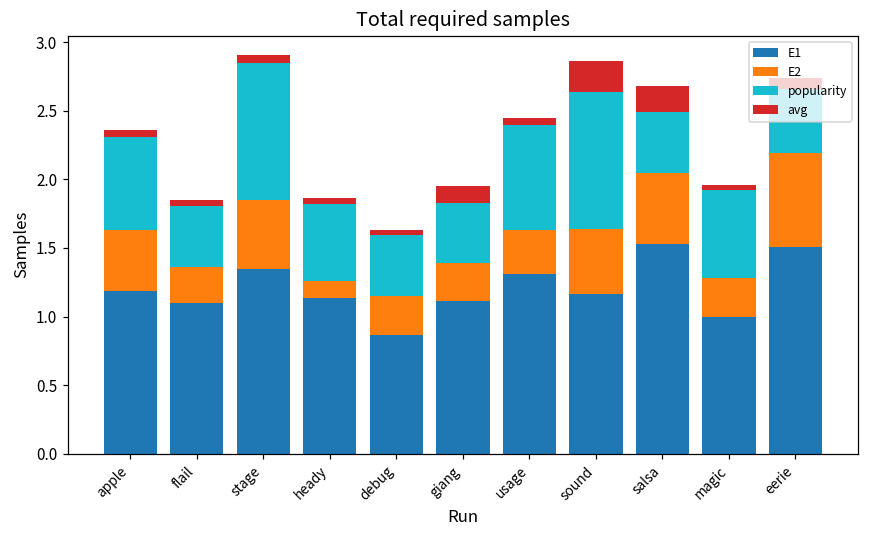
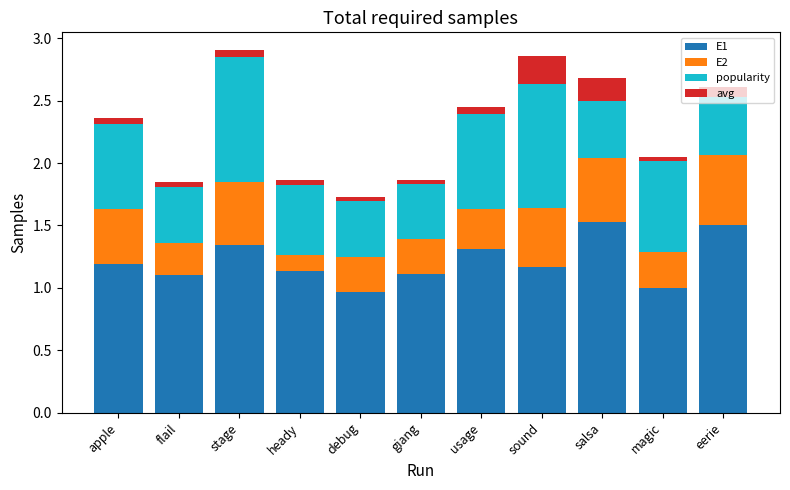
E1, debug: 0.87 -> 0.97
avg, giang: 0.12 -> 0.04
popularity, magic: 0.64 -> 0.73
E2, eerie: 0.69 -> 0.56
